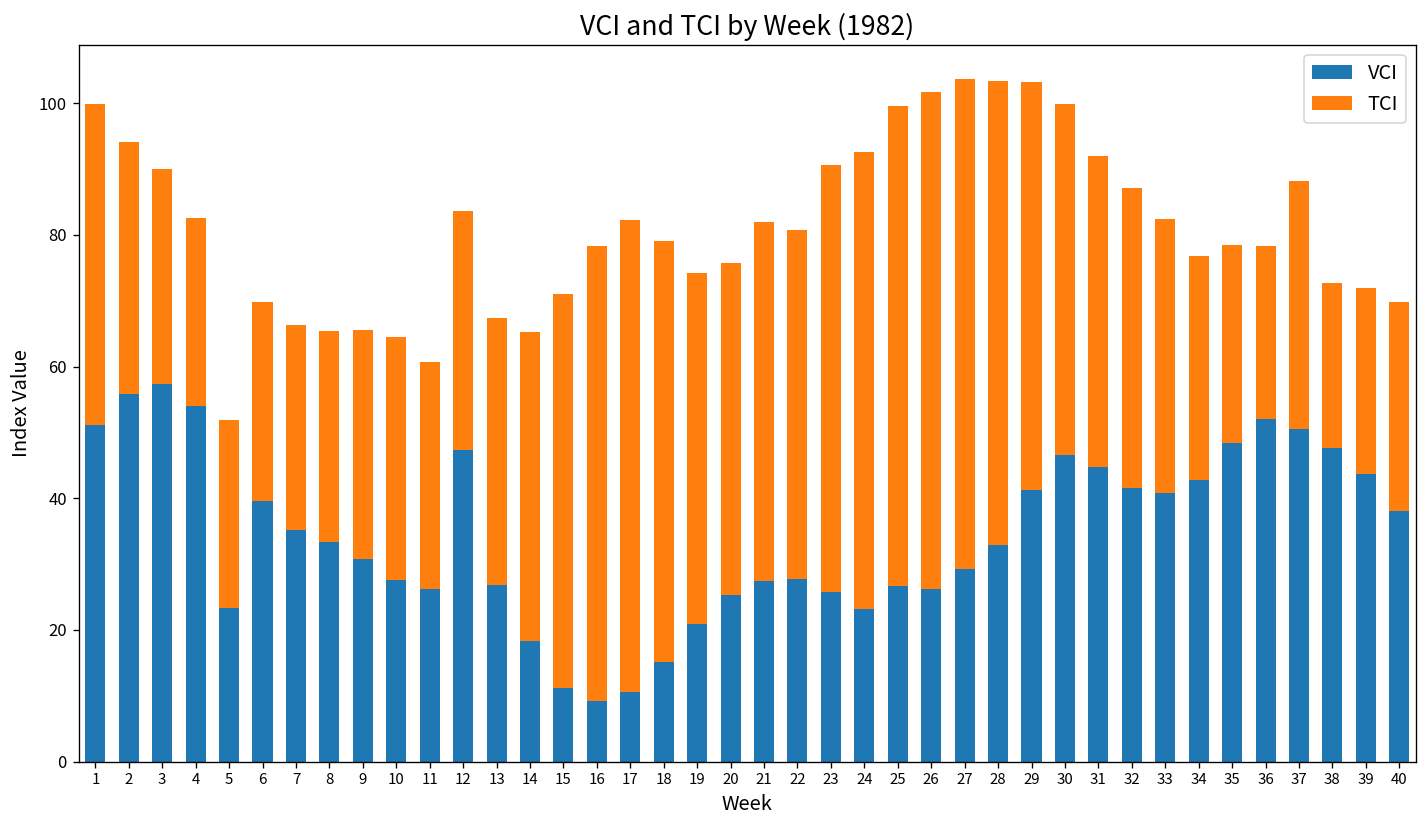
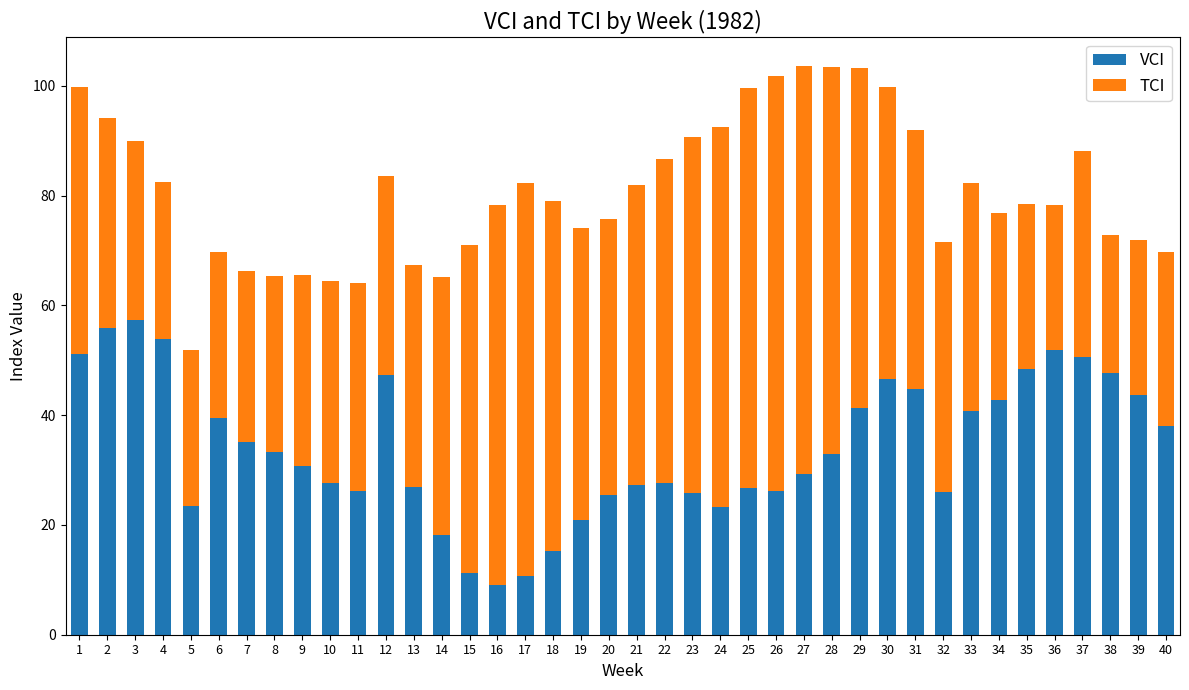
TCI, 11: 34 -> 38
TCI, 22: 53 -> 59
VCI, 32: 42 -> 26
